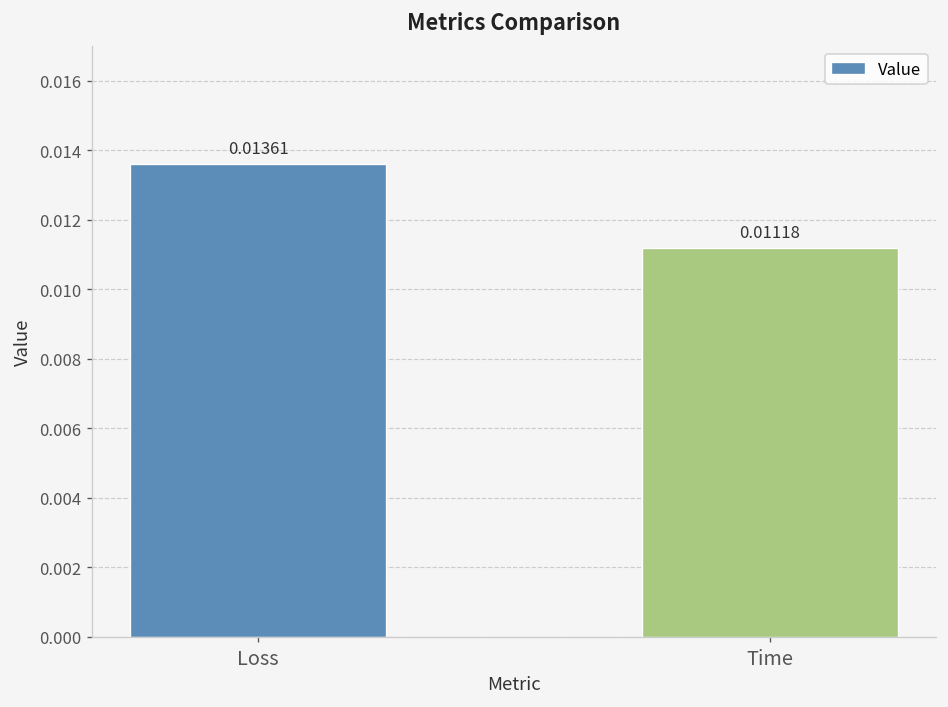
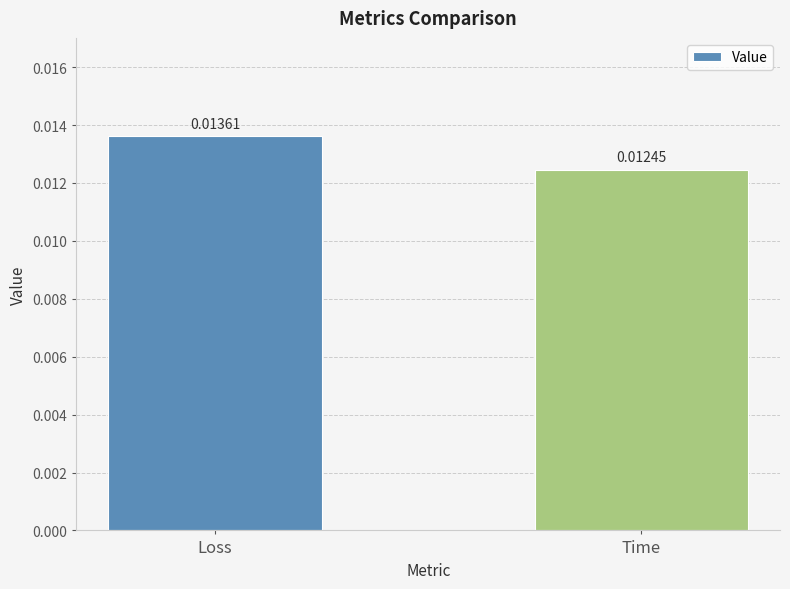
Time: 0.01118 -> 0.01245
